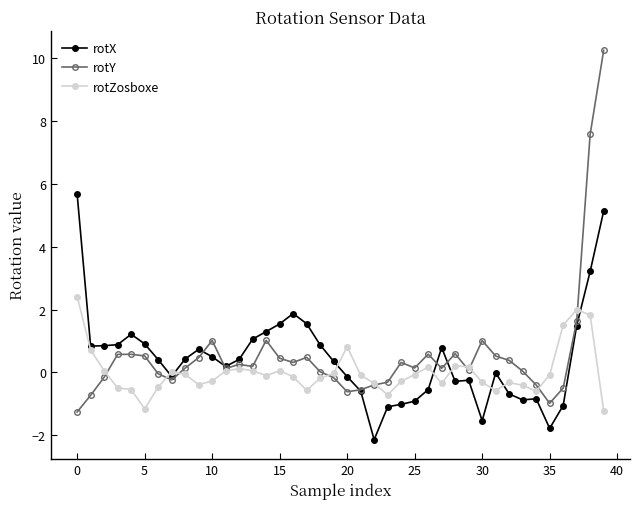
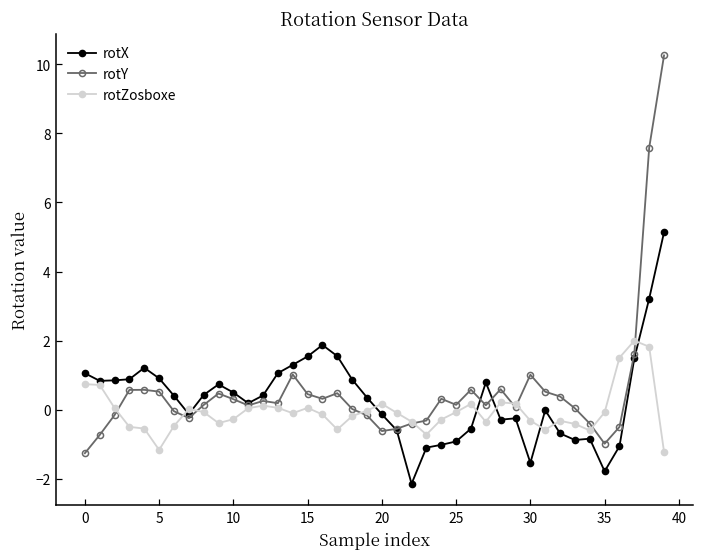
rotX, 0: 5.7 -> 1.1
rotZosboxe, 0: 2.4 -> 0.7
rotY, 10: 1.0 -> 0.3
rotZosboxe, 20: 0.8 -> 0.2
